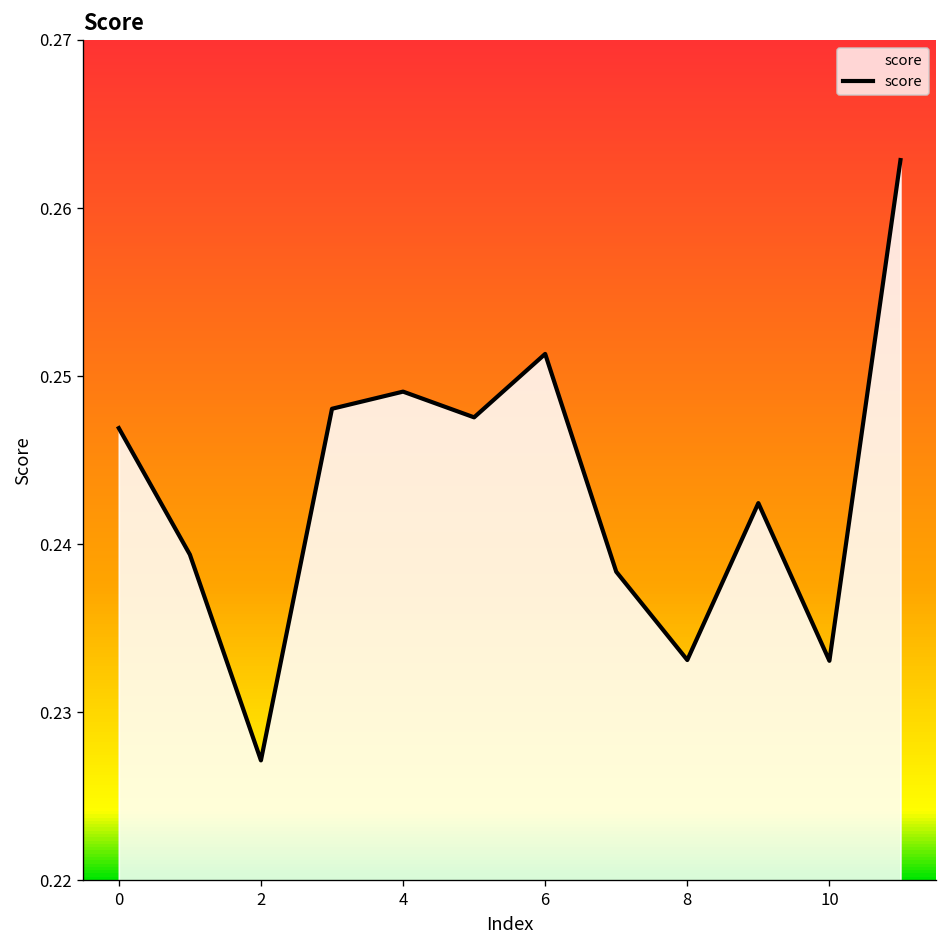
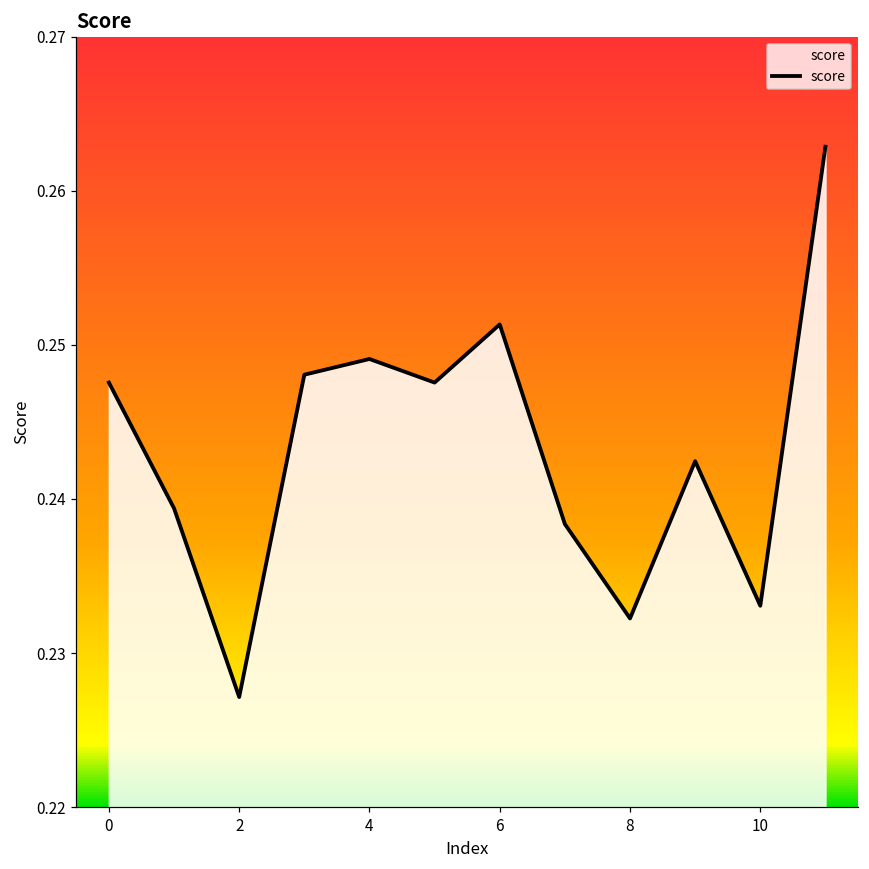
0: 0.2481 -> 0.2487
8: 0.2343 -> 0.2334
